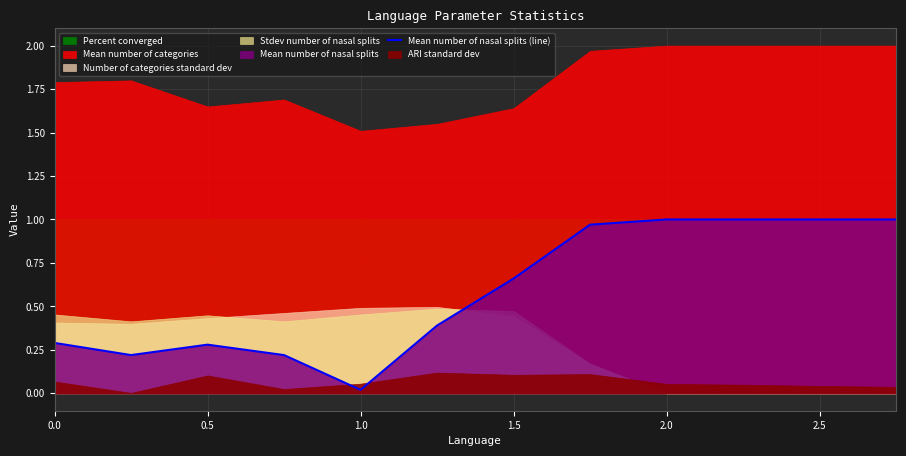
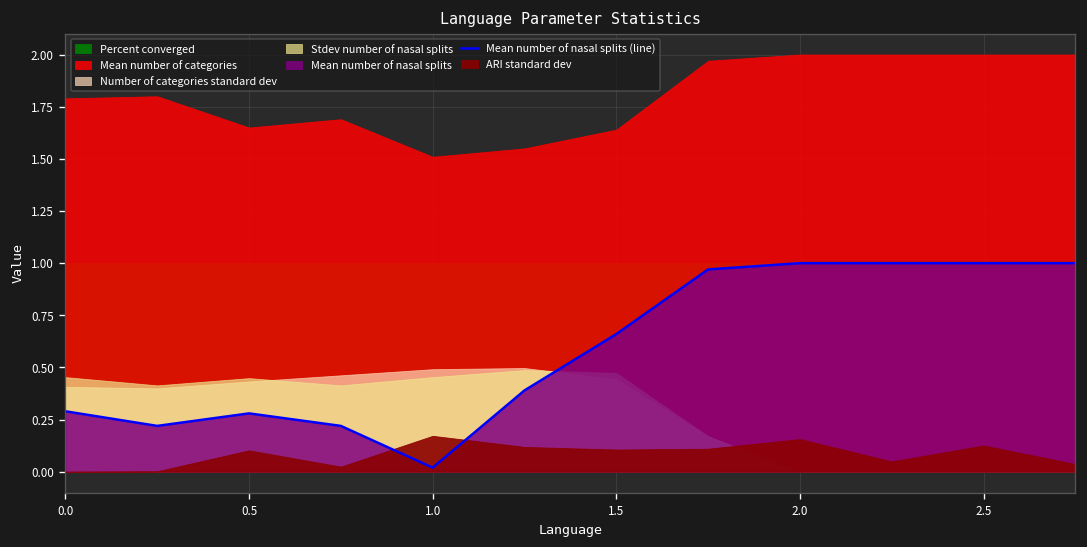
ARI standard dev, 0.0: 0.07 -> 0.00
ARI standard dev, 1.0: 0.06 -> 0.17
ARI standard dev, 2.0: 0.05 -> 0.16
ARI standard dev, 2.5: 0.04 -> 0.13
